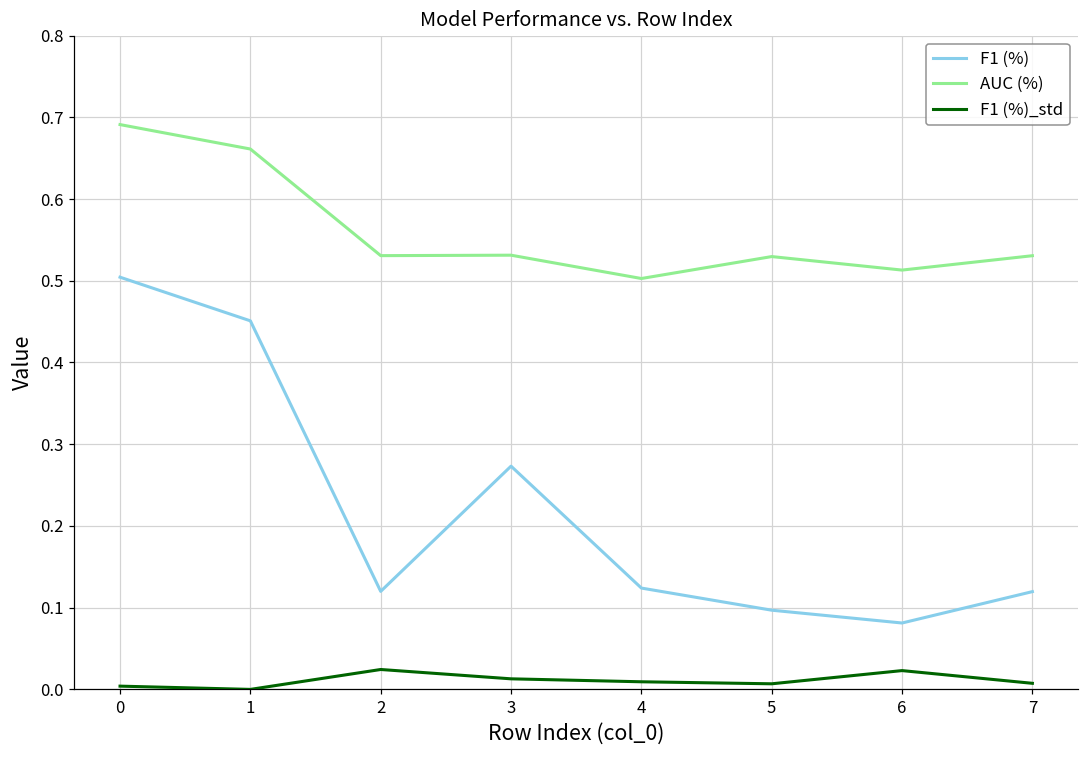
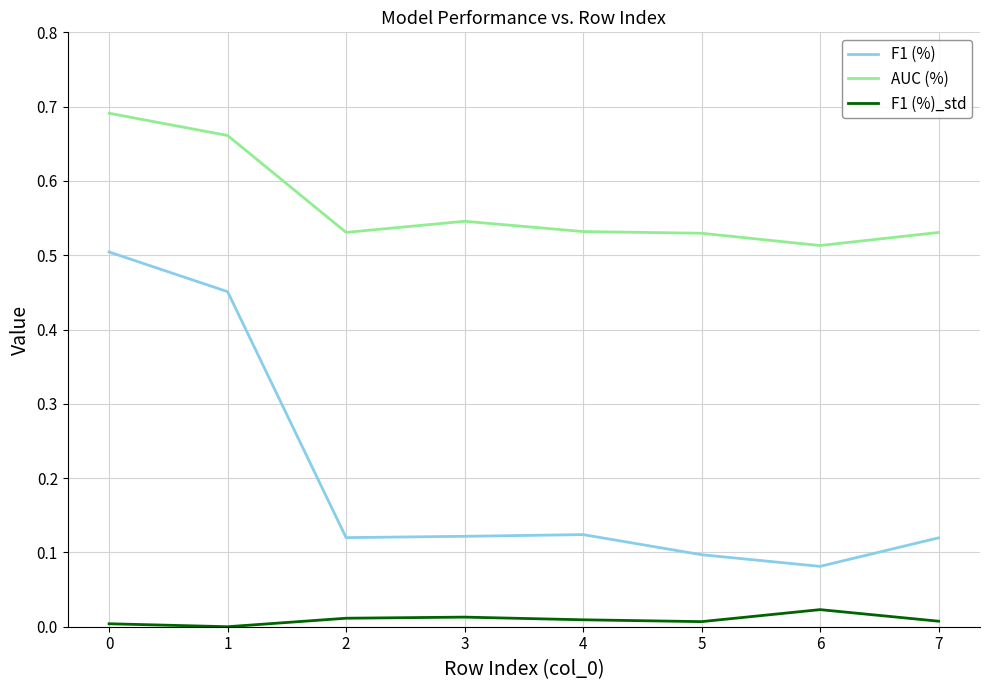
F1 (%)_std, 2: 0.02 -> 0.01
F1 (%), 3: 0.27 -> 0.12
AUC (%), 3: 0.53 -> 0.55
AUC (%), 4: 0.50 -> 0.53
